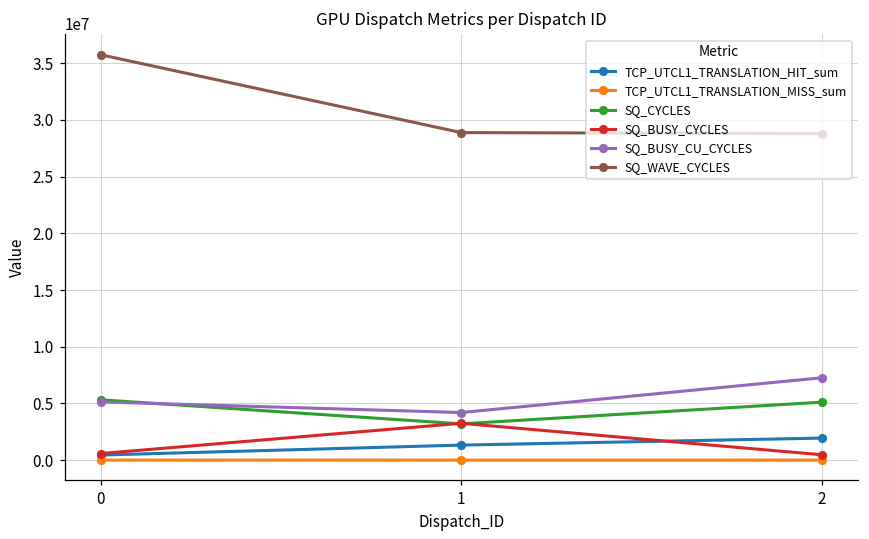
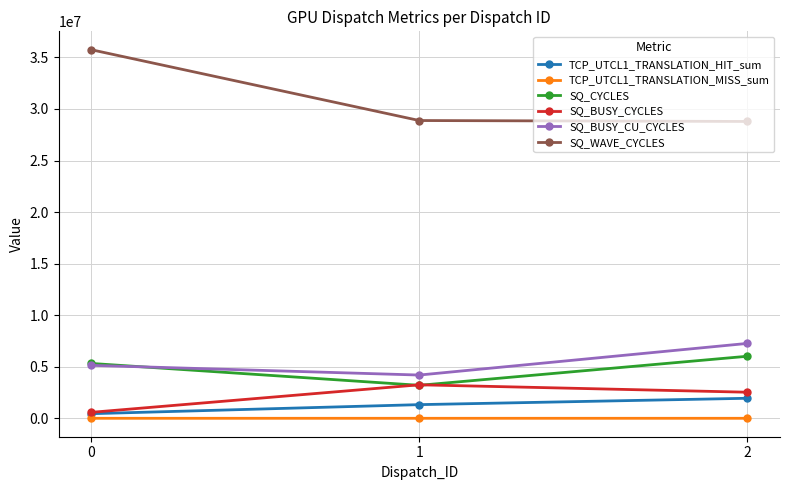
SQ_CYCLES, 2: 5100000 -> 6000000
SQ_BUSY_CYCLES, 2: 500000 -> 2500000
